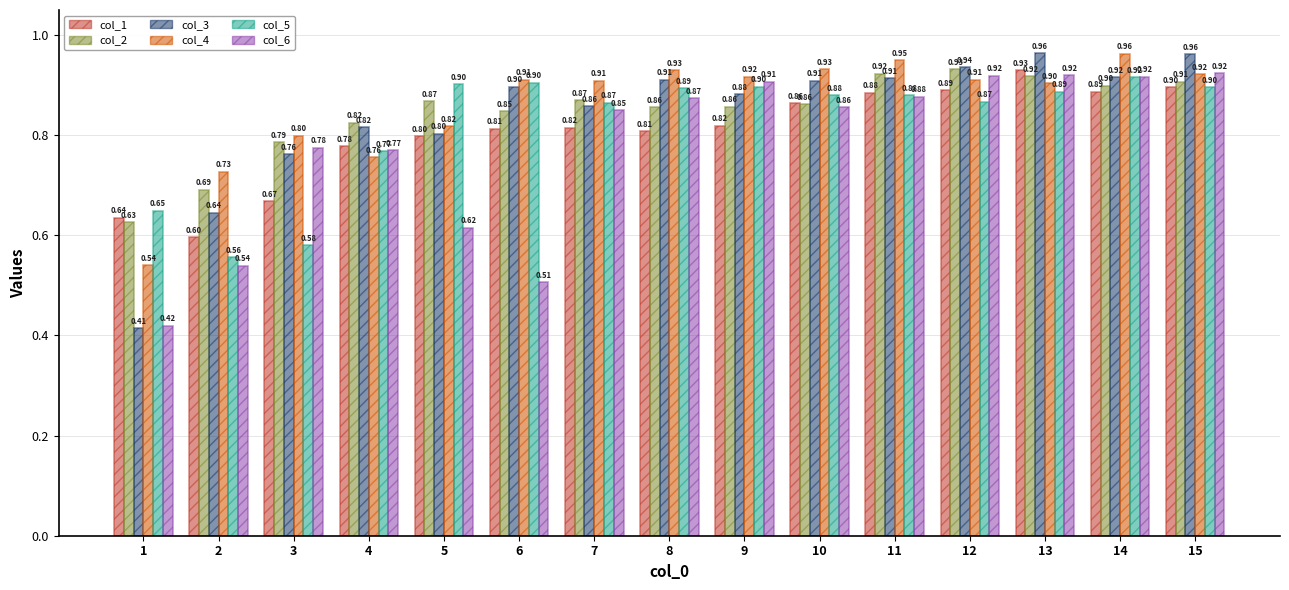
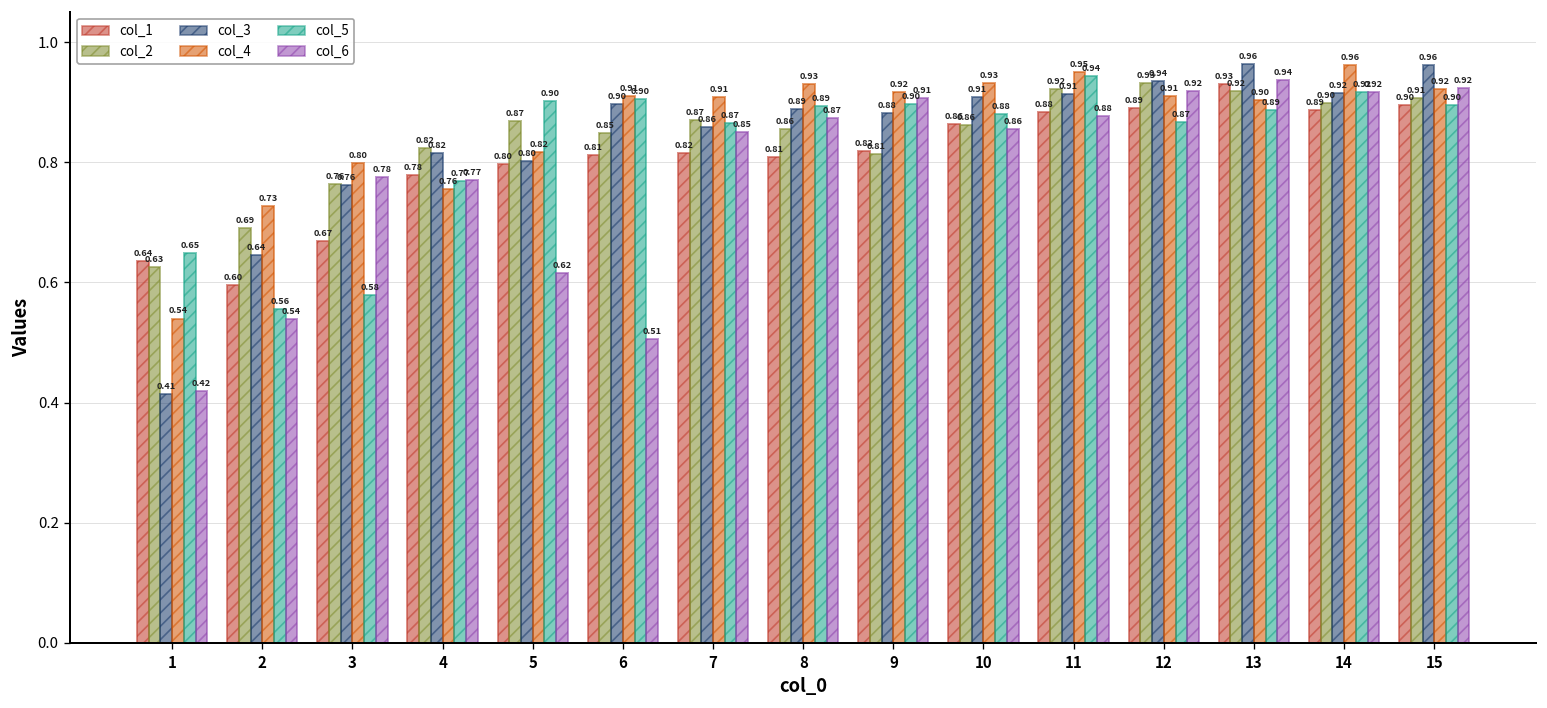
col_2, 3: 0.79 -> 0.76
col_3, 8: 0.91 -> 0.89
col_2, 9: 0.86 -> 0.81
col_5, 11: 0.88 -> 0.94
col_6, 13: 0.92 -> 0.94
